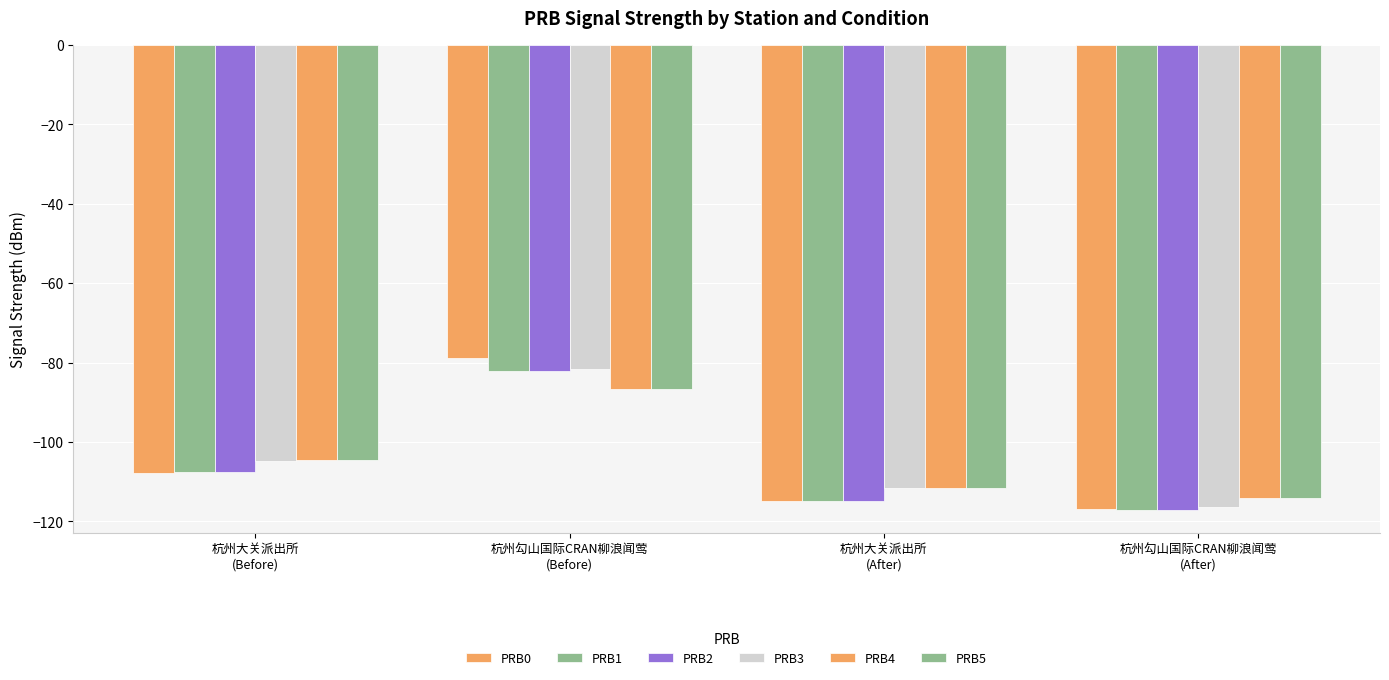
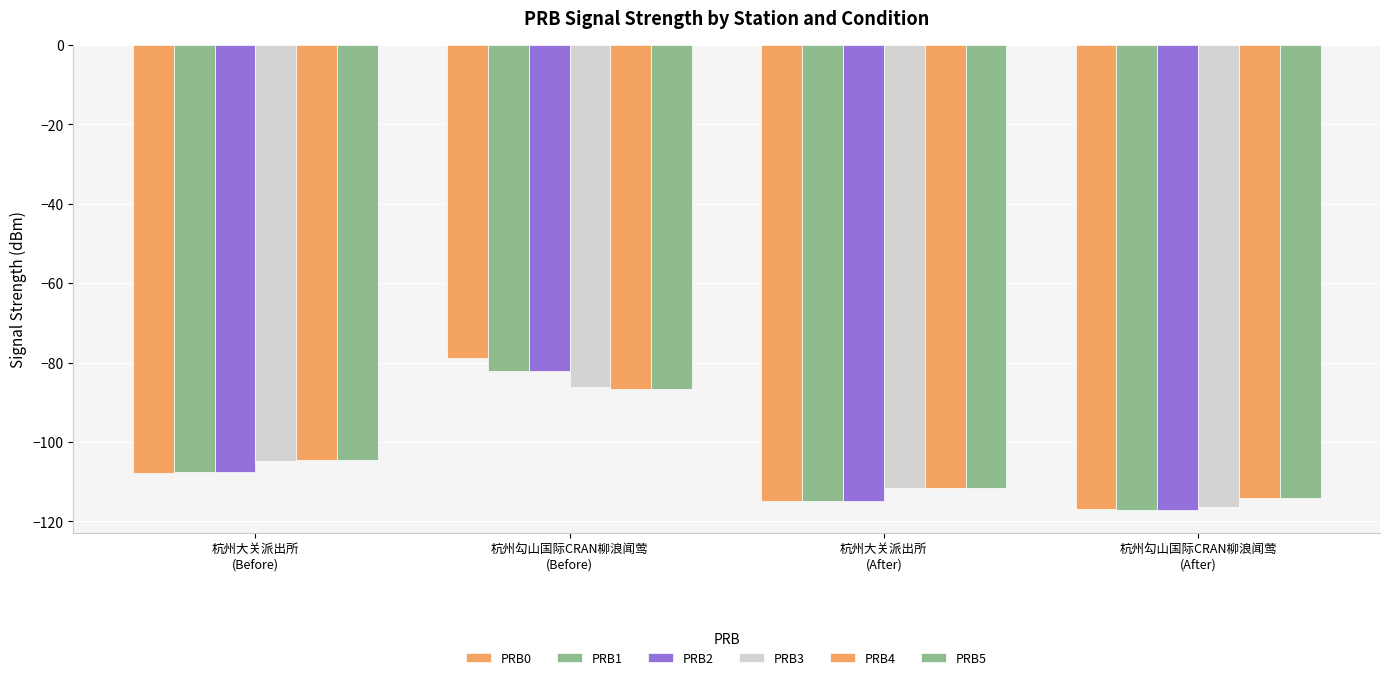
PRB3, 杭州勾山国际CRAN柳浪闻莺 (Before): -82 -> -86
